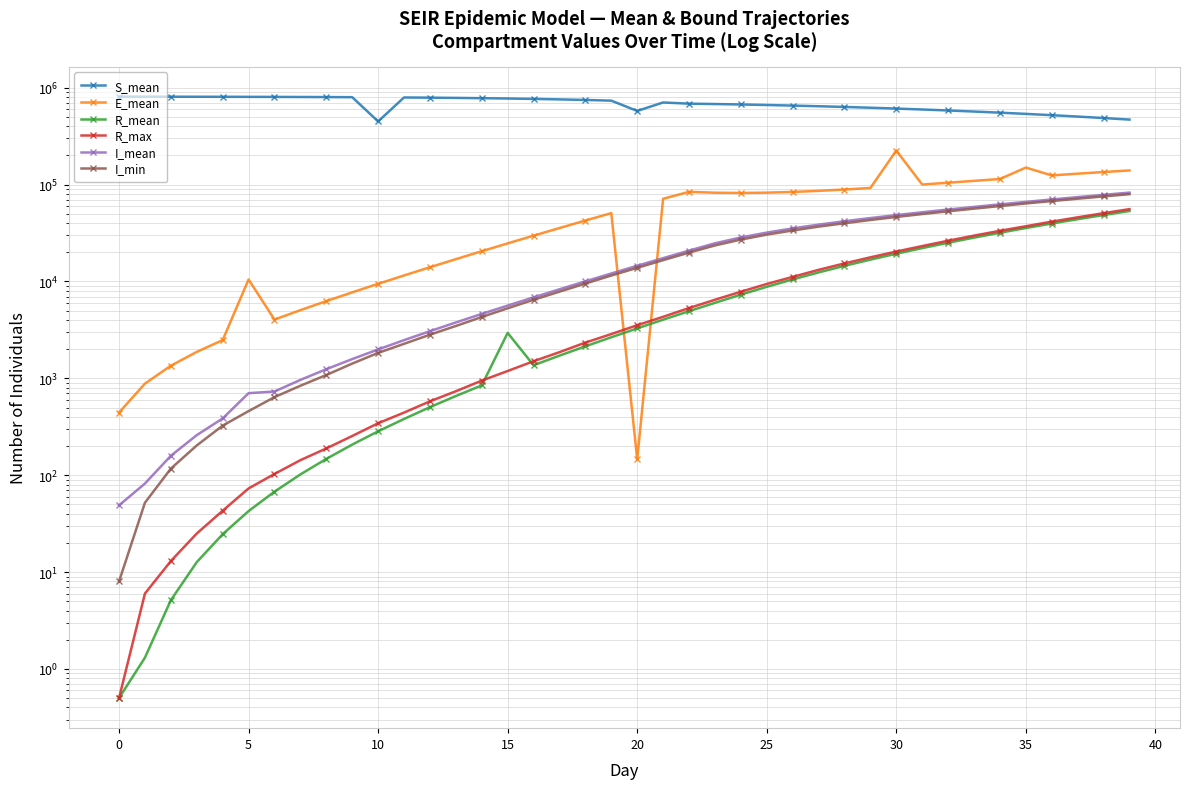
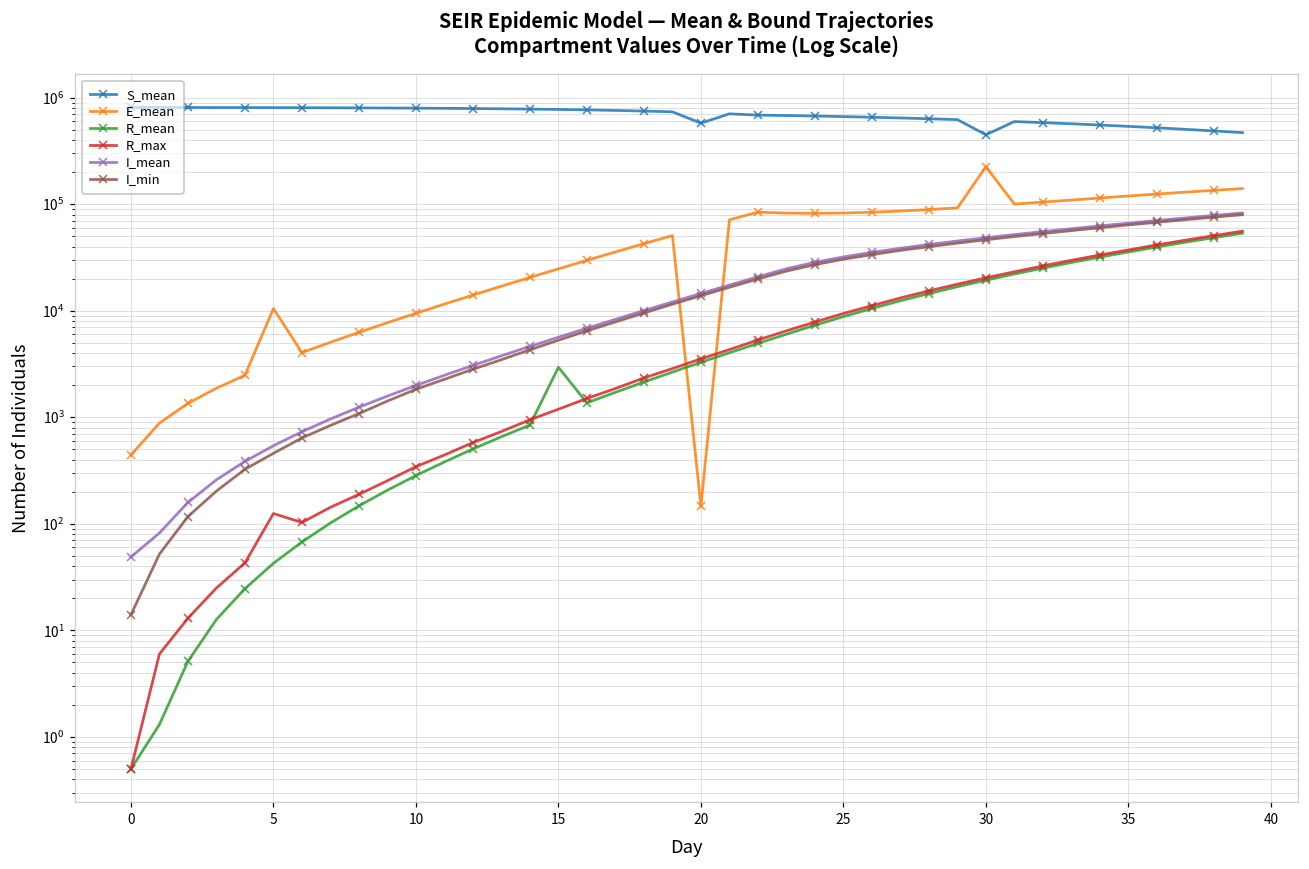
I_min, 0: 8 -> 14
R_max, 5: 70 -> 130
I_mean, 5: 700 -> 500
S_mean, 10: 400000 -> 800000
S_mean, 30: 600000 -> 400000
E_mean, 35: 150000 -> 120000
